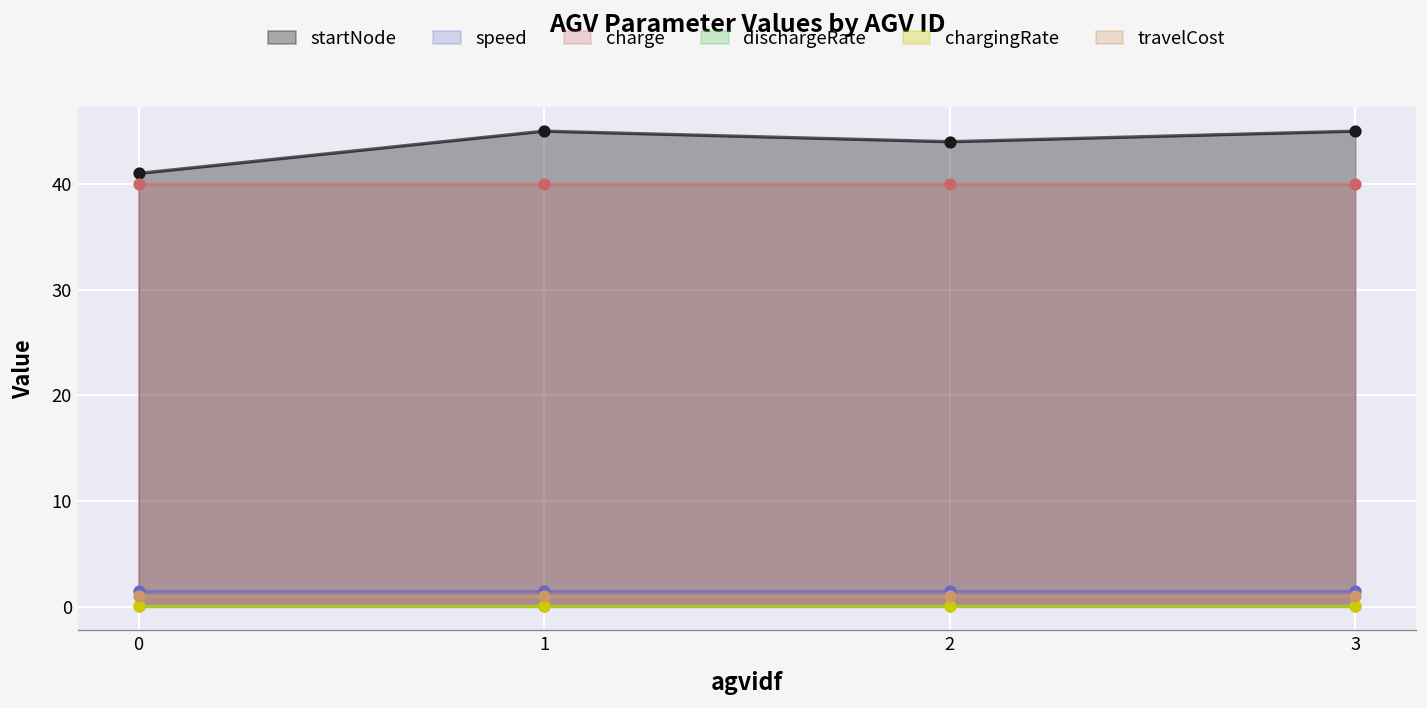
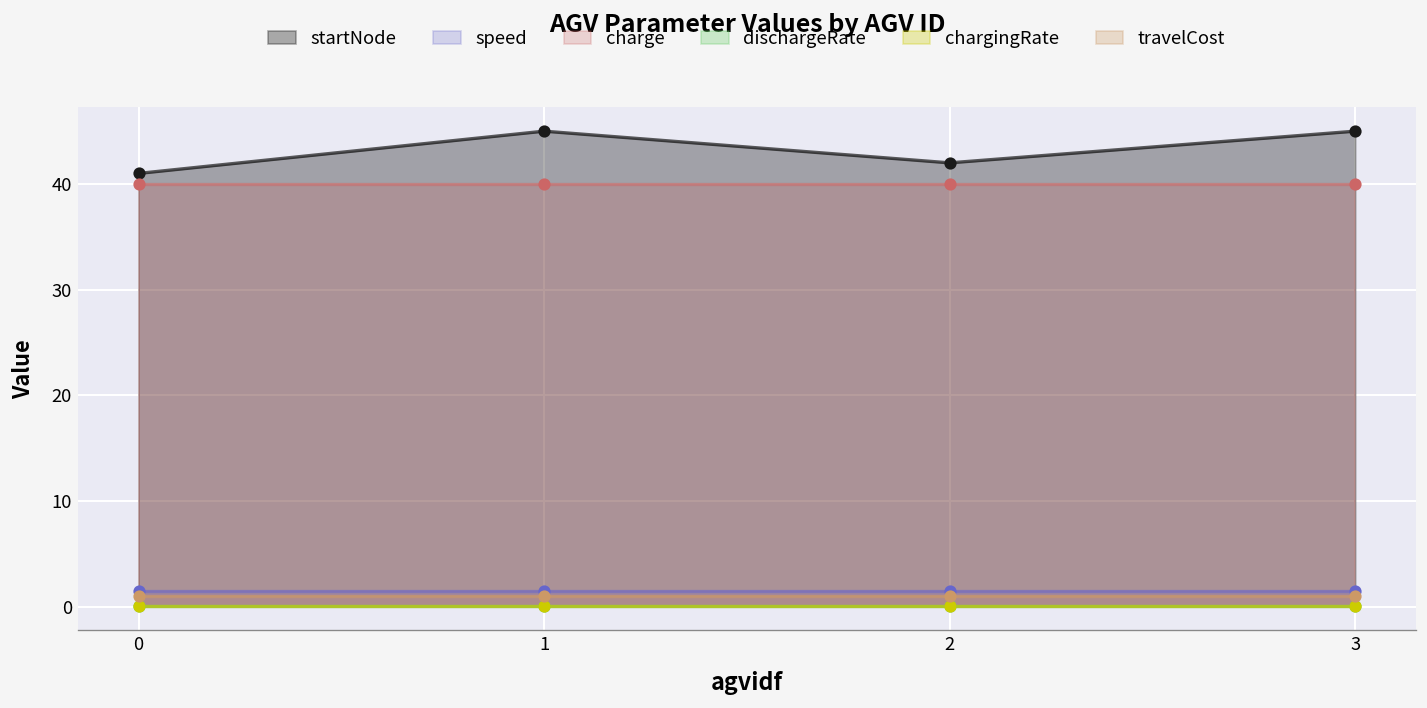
startNode, 2: 44 -> 42
